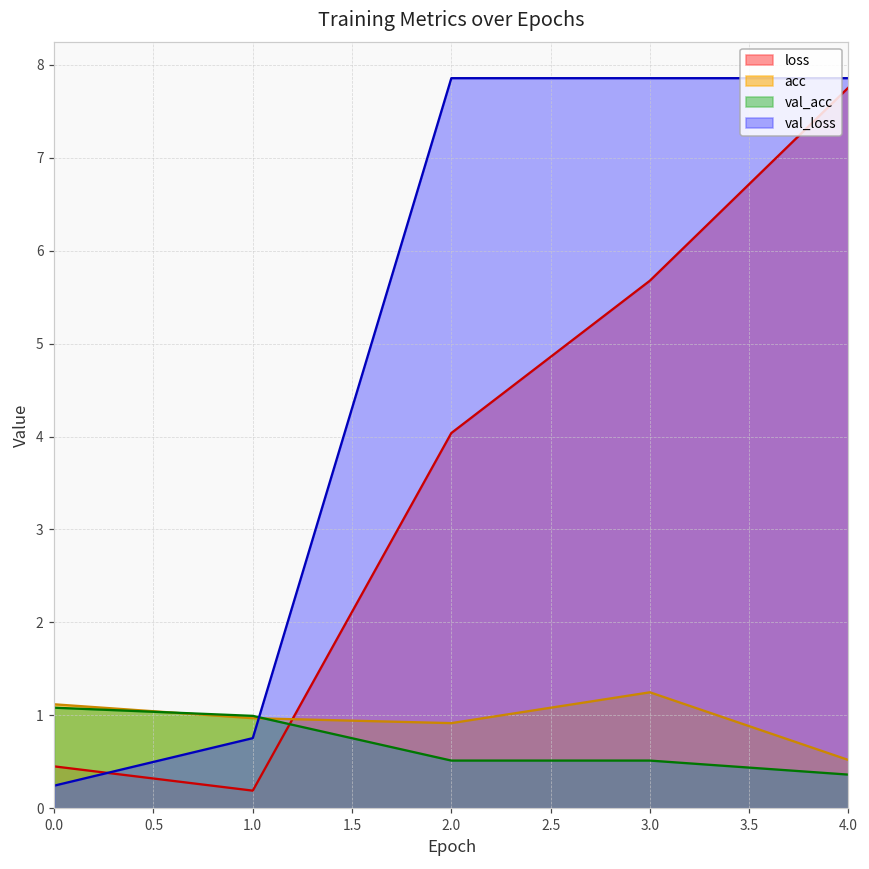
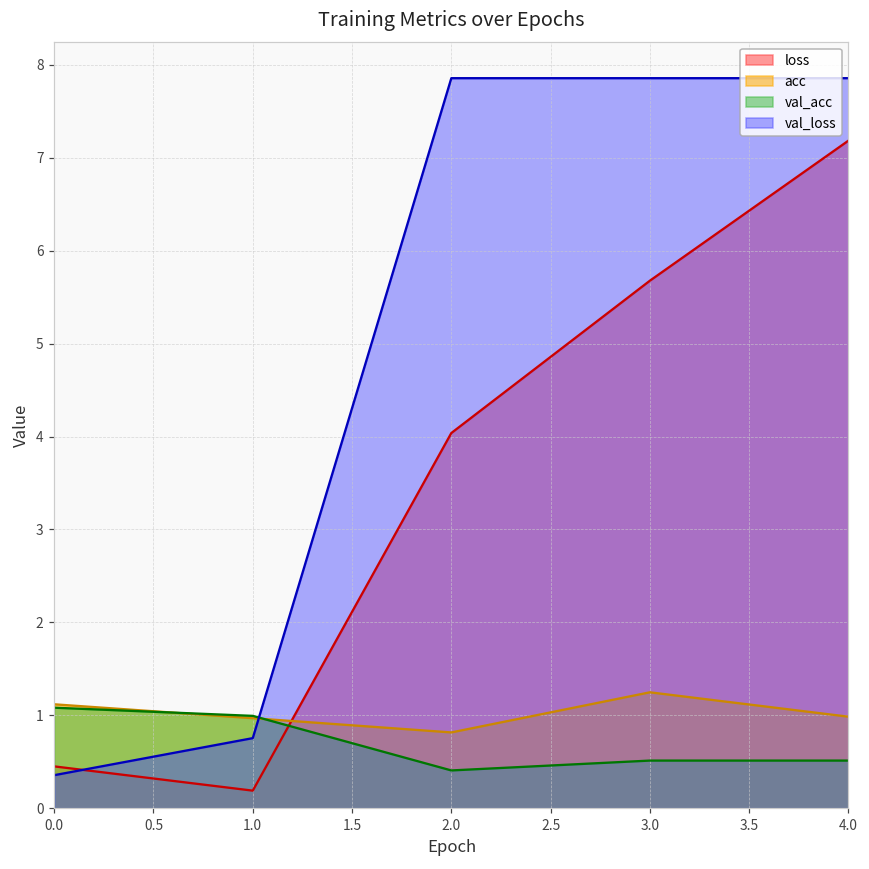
val_loss, 0.0: 0.2 -> 0.4
acc, 2.0: 0.9 -> 0.8
val_acc, 2.0: 0.5 -> 0.4
loss, 4.0: 7.8 -> 7.2
acc, 4.0: 0.5 -> 1.0
val_acc, 4.0: 0.4 -> 0.5
